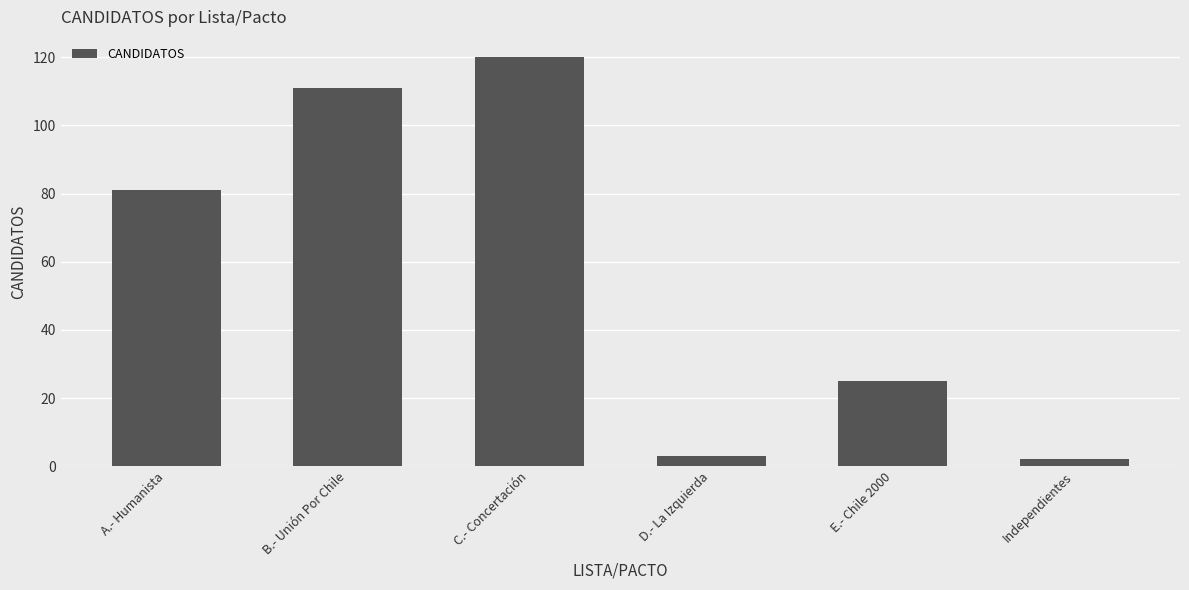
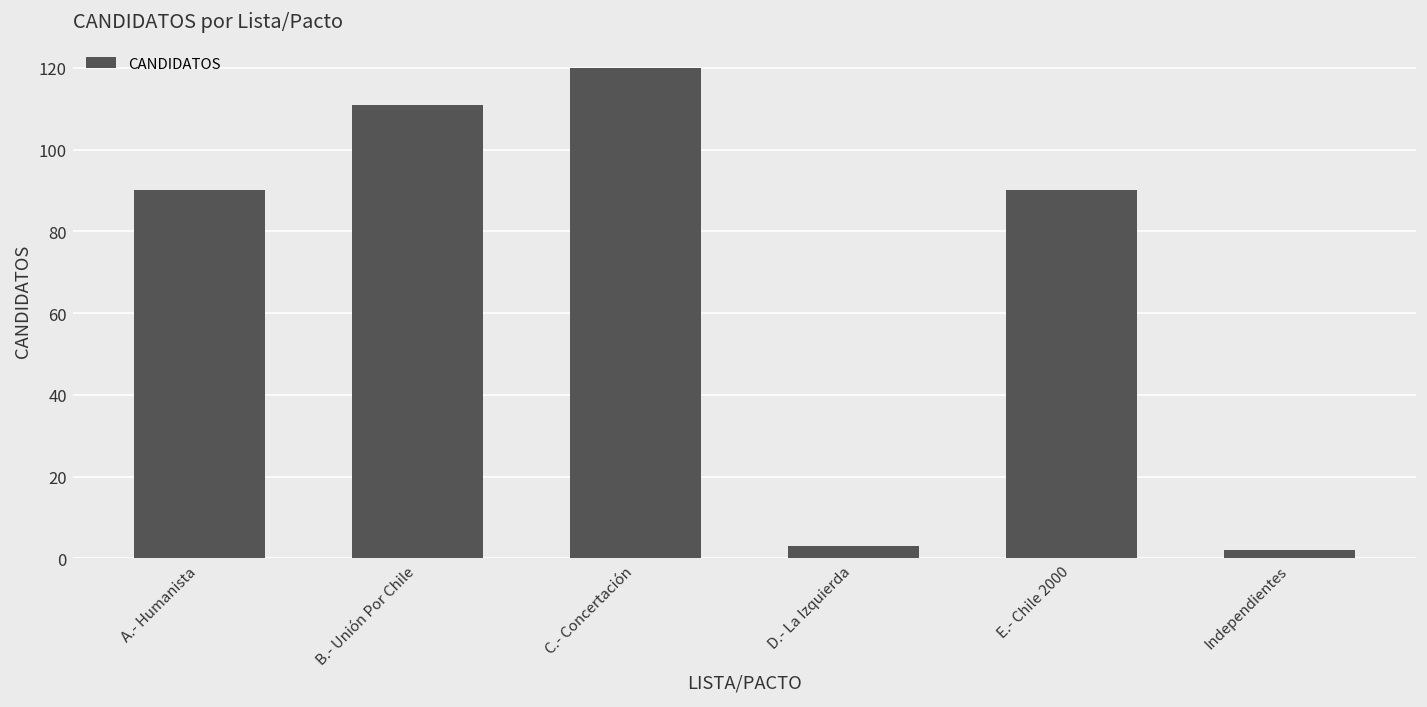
A.- Humanista: 81 -> 90
E.- Chile 2000: 25 -> 90
